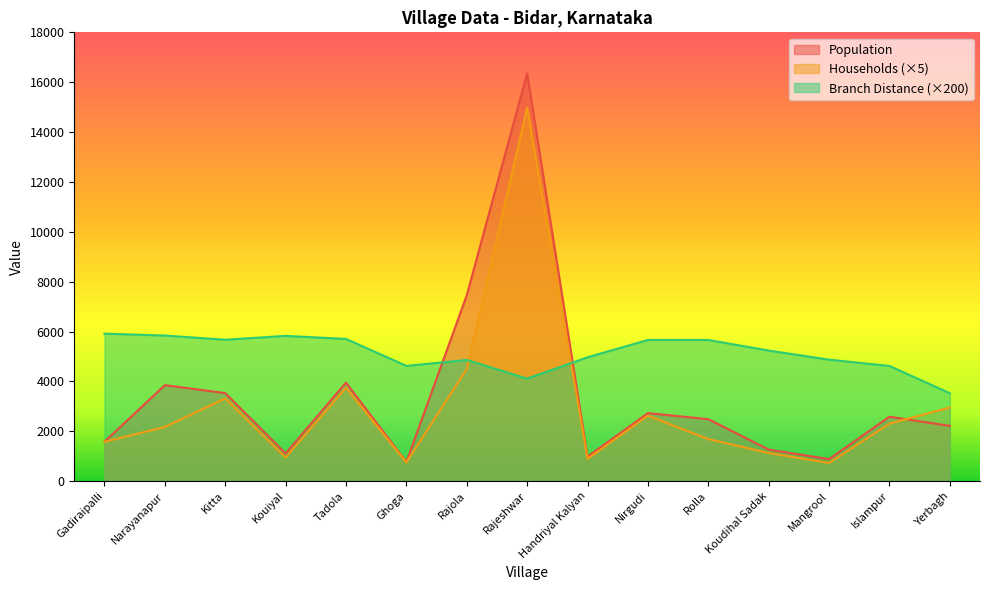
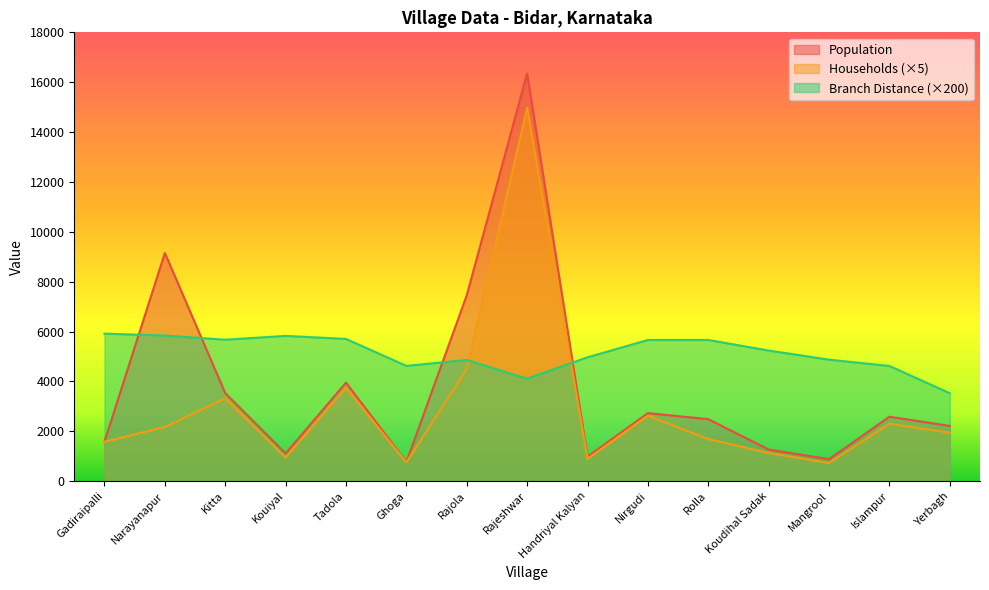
Population, Narayanapur: 3900 -> 9200
Households (×5), Yerbagh: 3000 -> 1900
